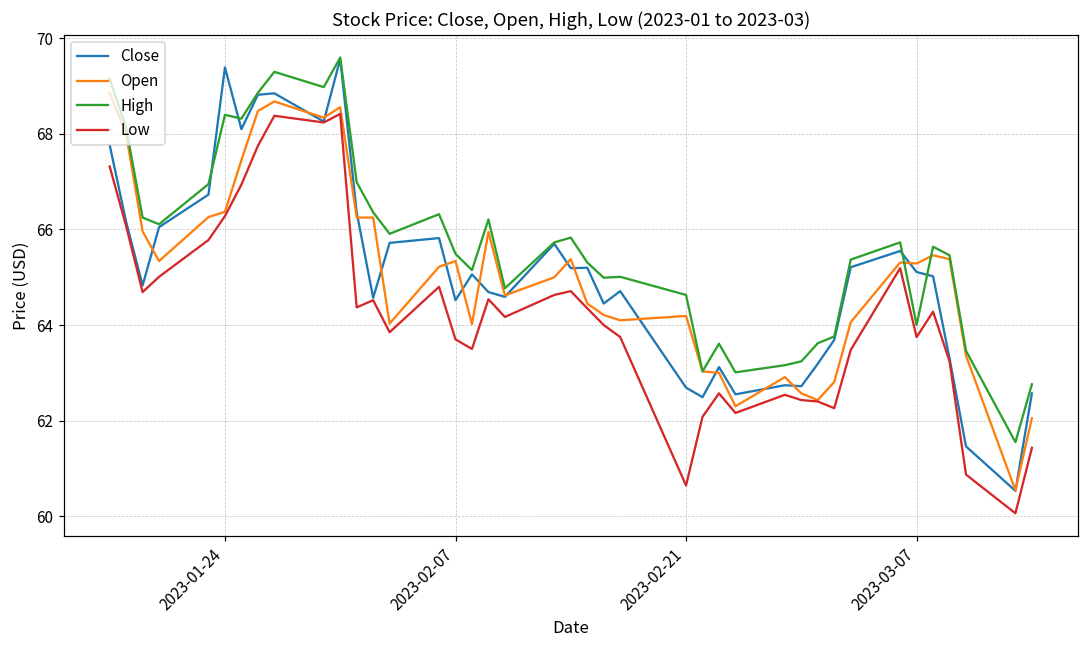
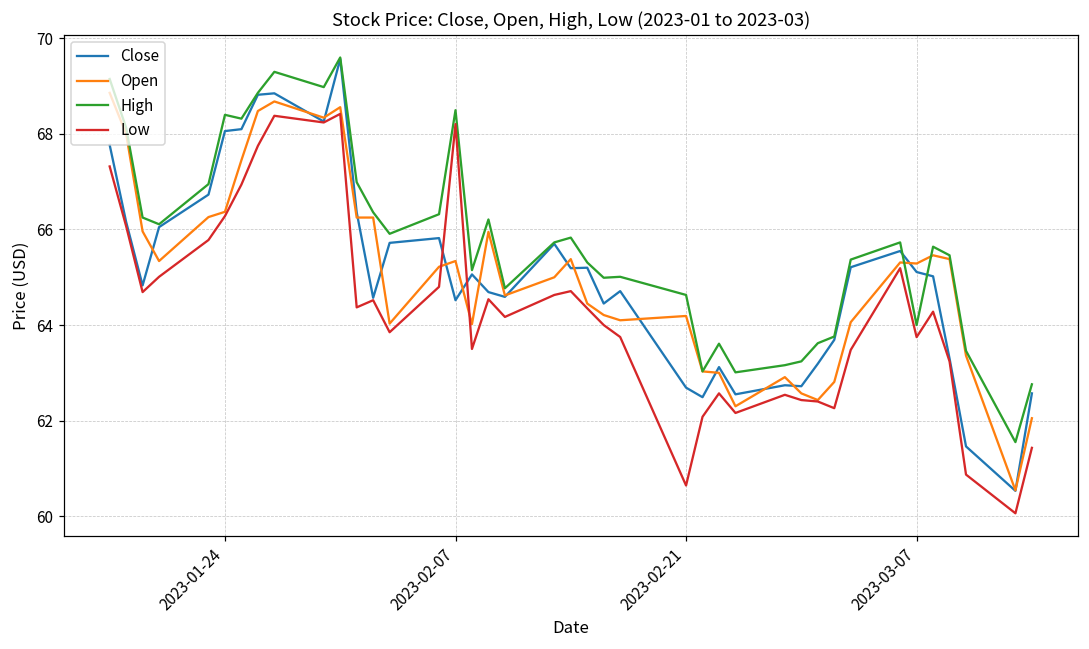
Close, 2023-01-24: 69.4 -> 68.1
High, 2023-02-07: 65.5 -> 68.5
Low, 2023-02-07: 63.7 -> 68.2
